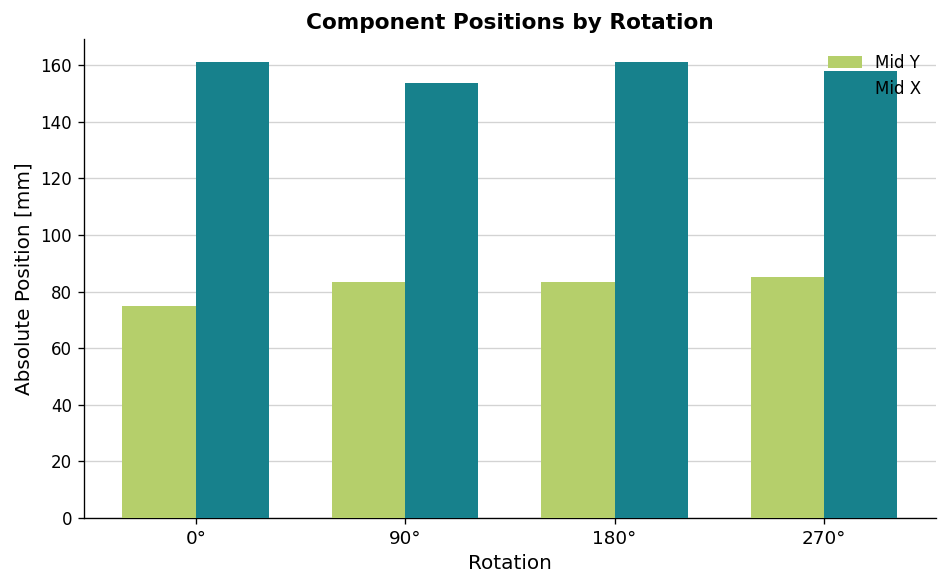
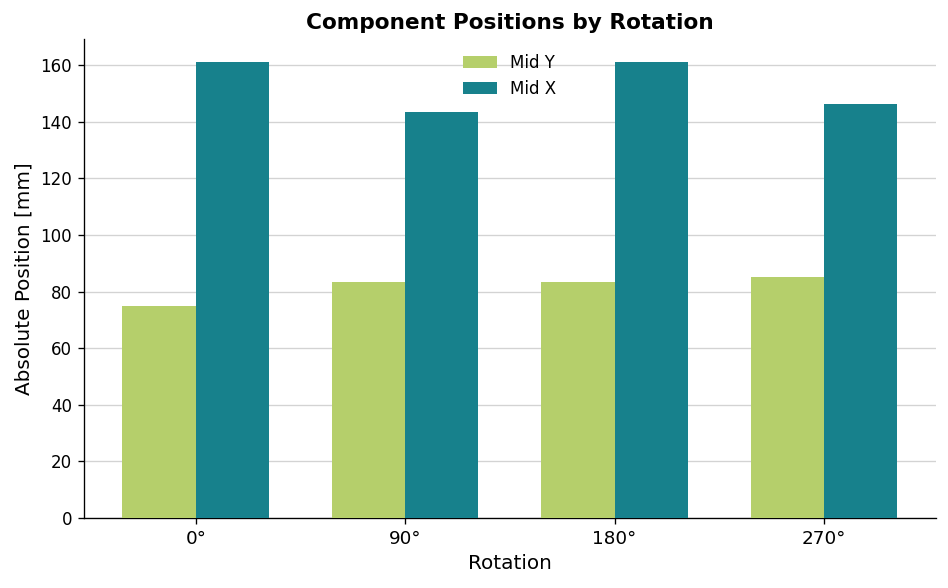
Mid X, 90°: 154 -> 144
Mid X, 270°: 158 -> 146
